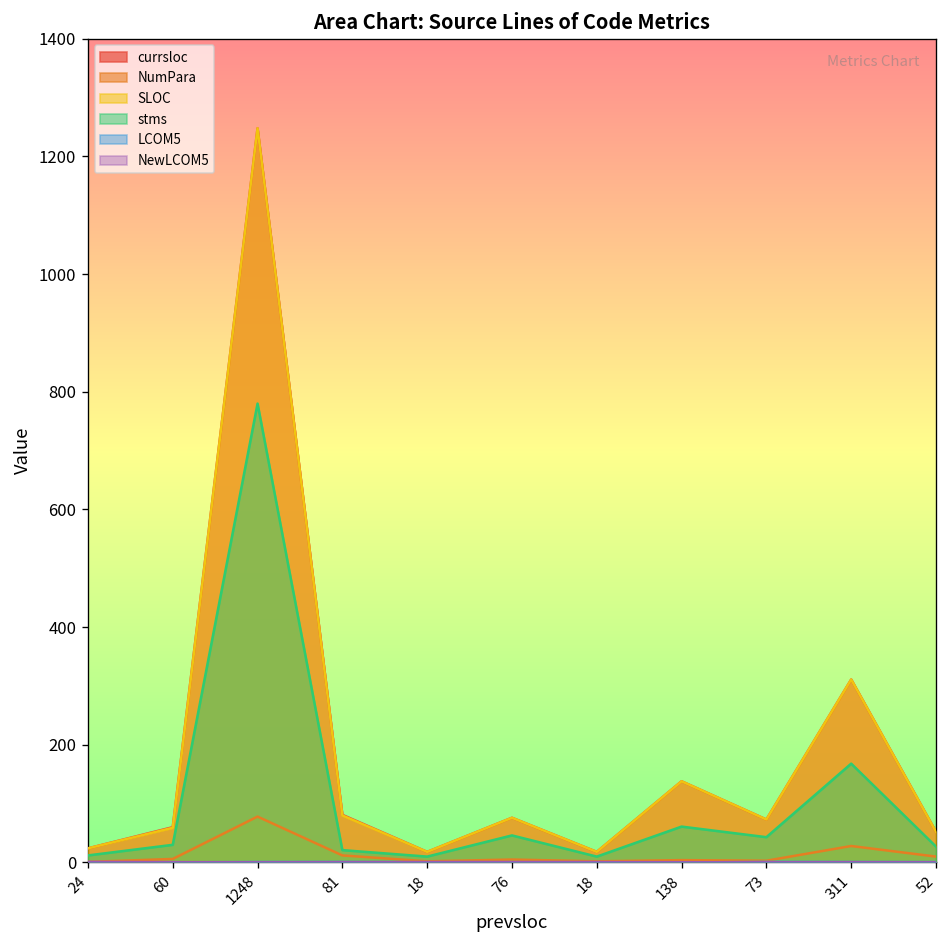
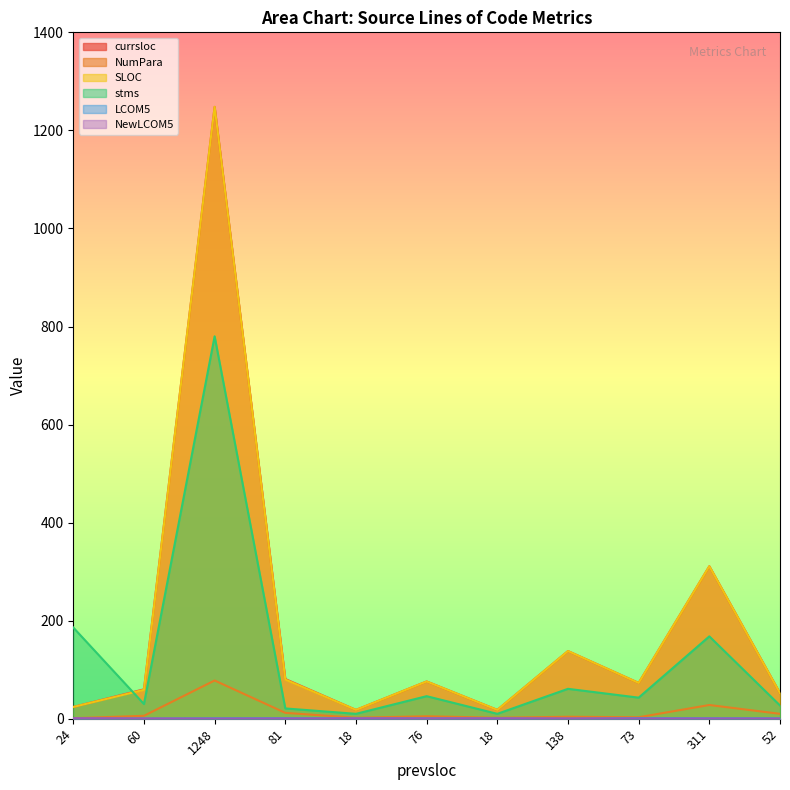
stms, 24: 10 -> 190
